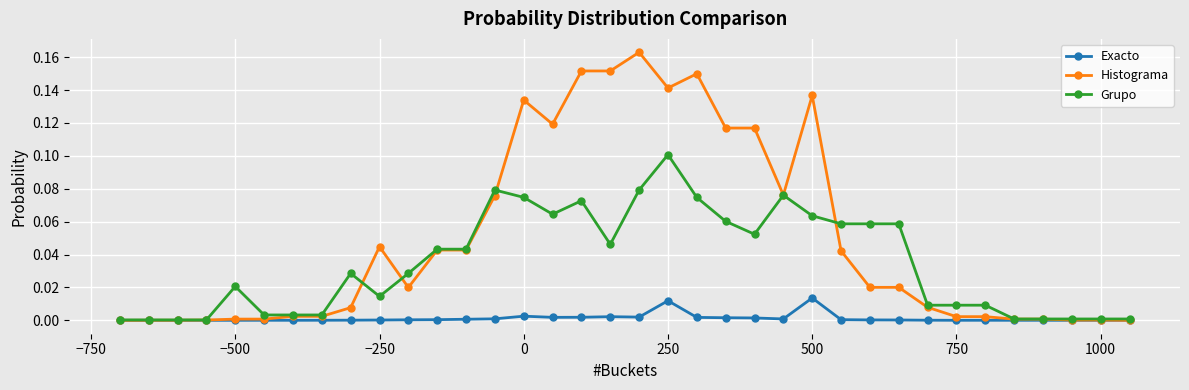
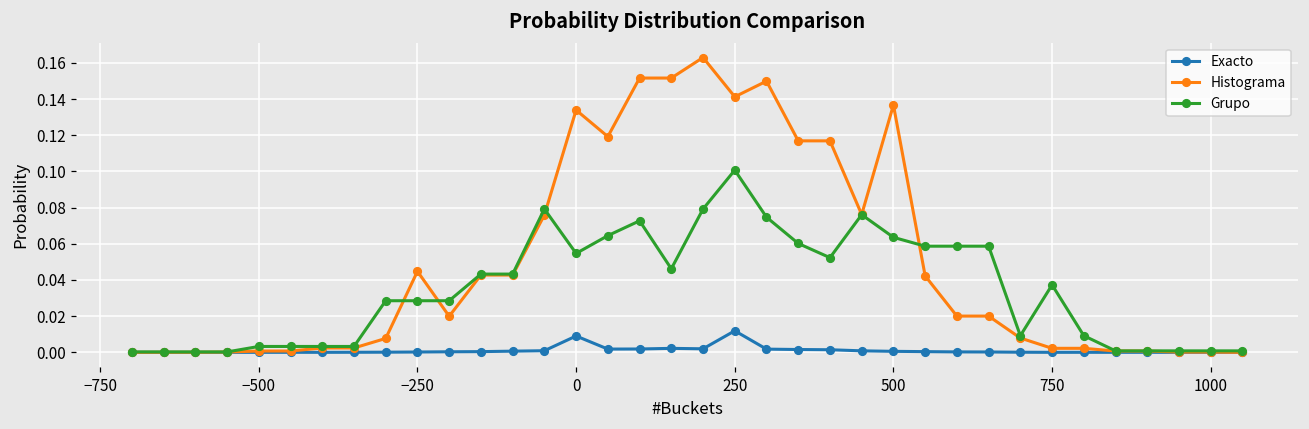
Grupo, −500: 0.021 -> 0.003
Grupo, −250: 0.015 -> 0.029
Exacto, 0: 0.003 -> 0.009
Grupo, 0: 0.075 -> 0.055
Exacto, 500: 0.014 -> 0.001
Grupo, 750: 0.009 -> 0.037
